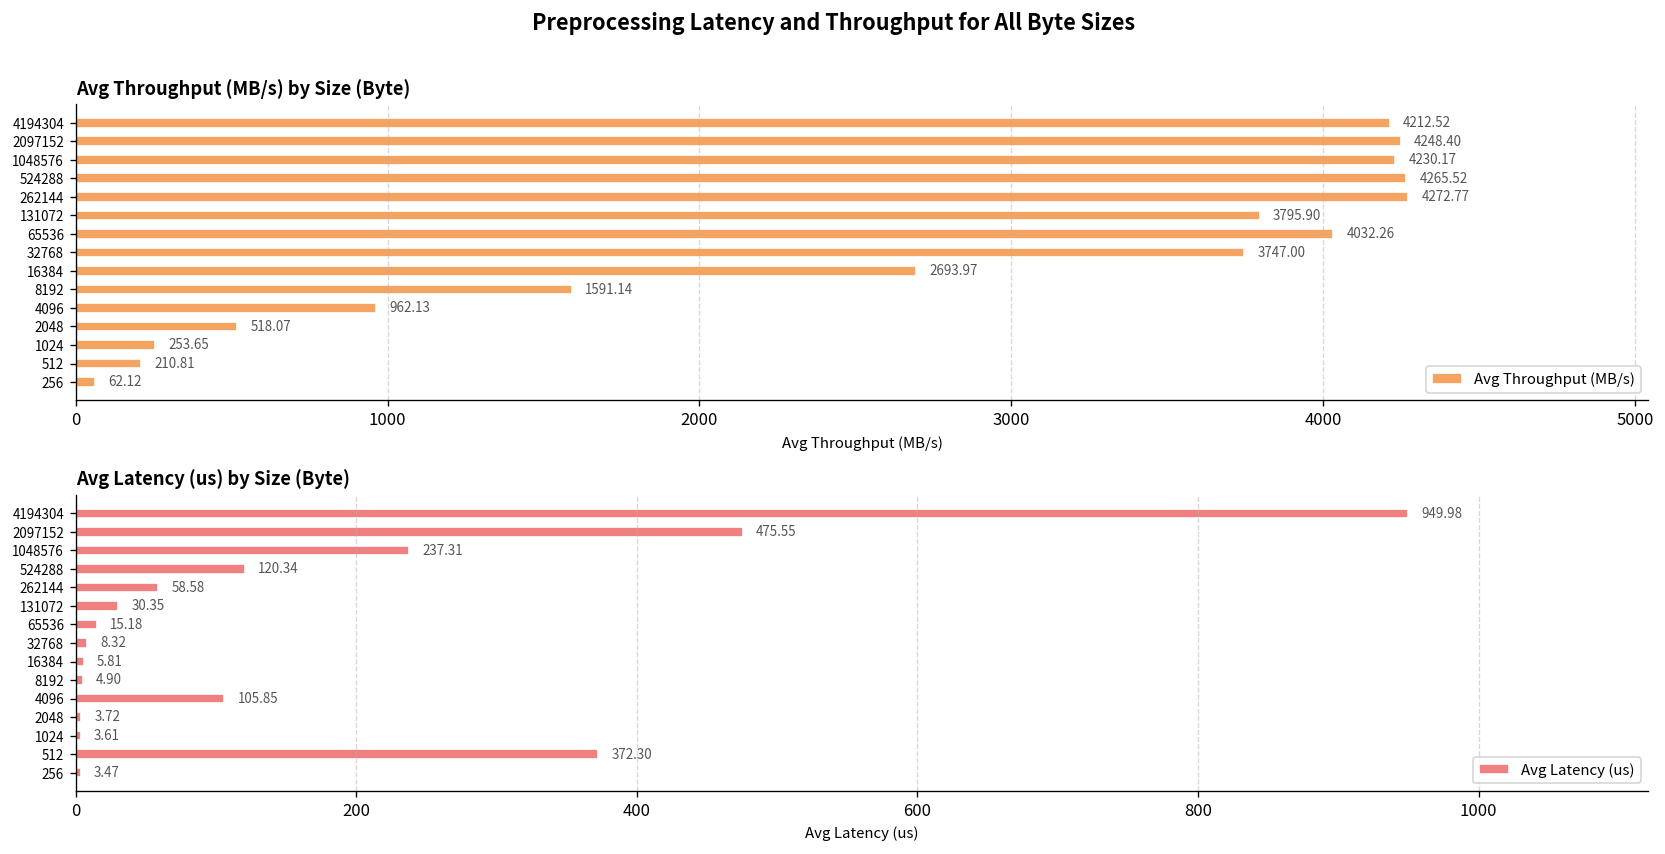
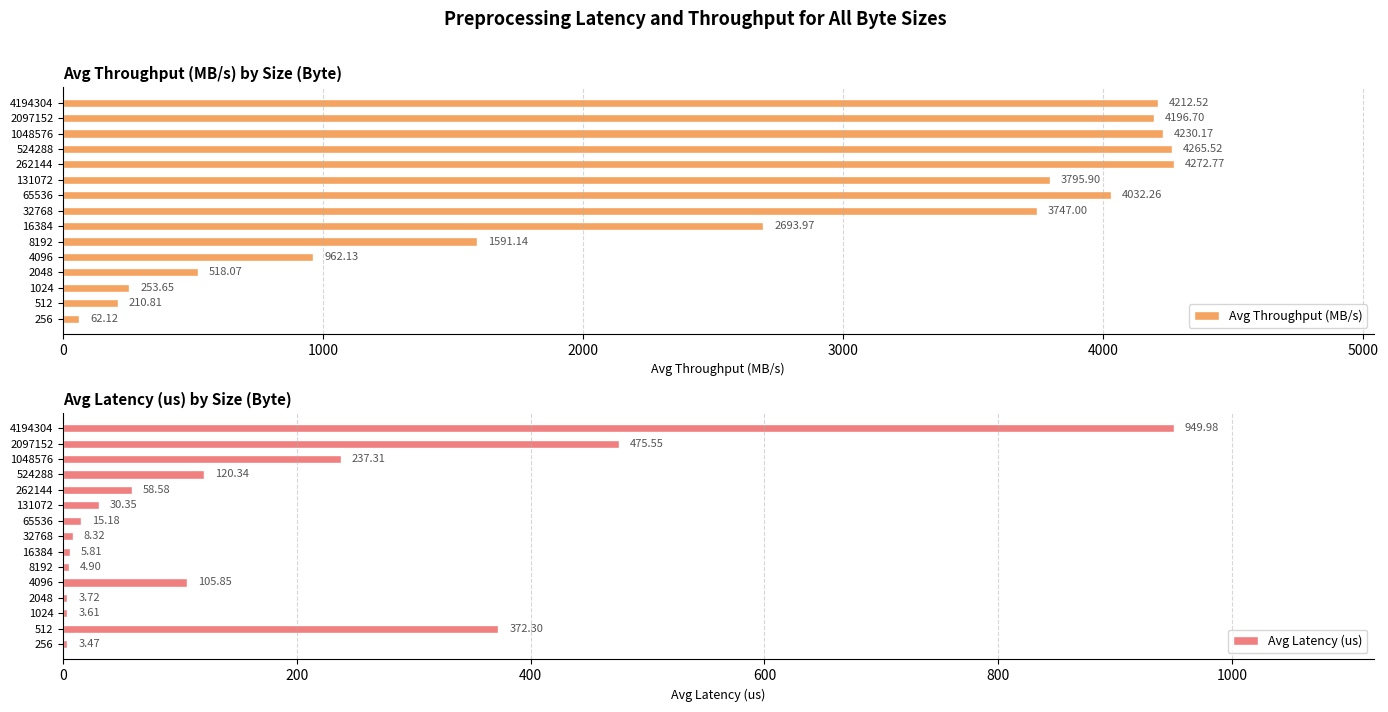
Avg Throughput (MB/s) by Size (Byte), 2097152: 4248.40 -> 4196.70
